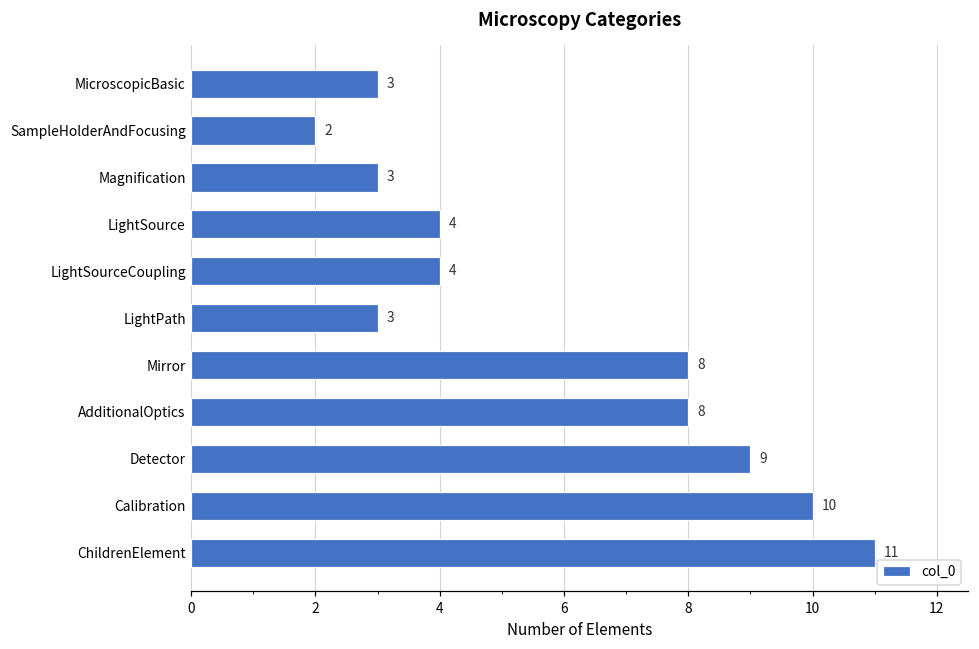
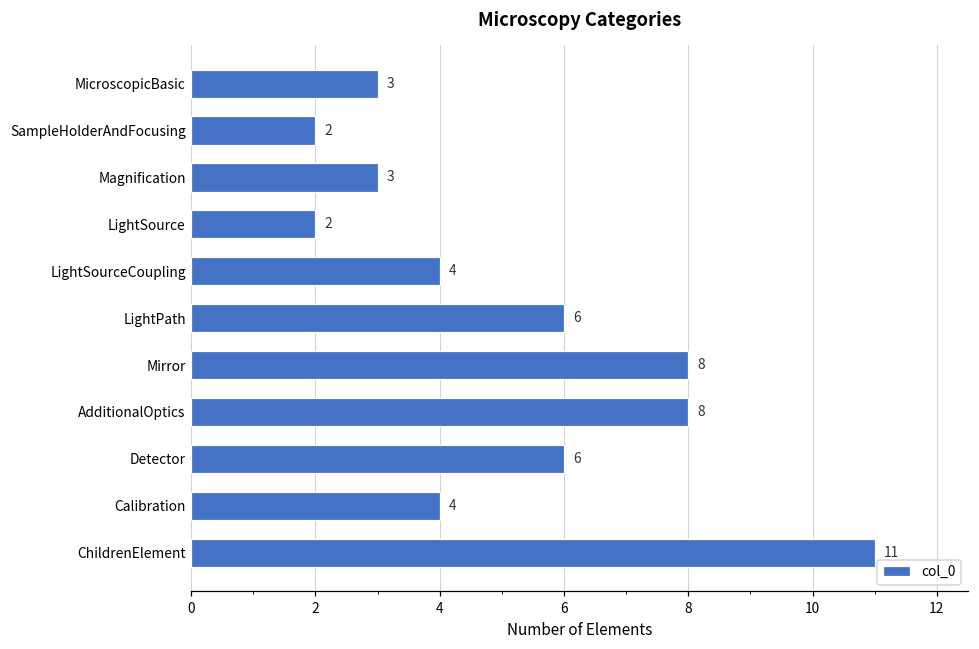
LightSource: 4 -> 2
LightPath: 3 -> 6
Detector: 9 -> 6
Calibration: 10 -> 4
